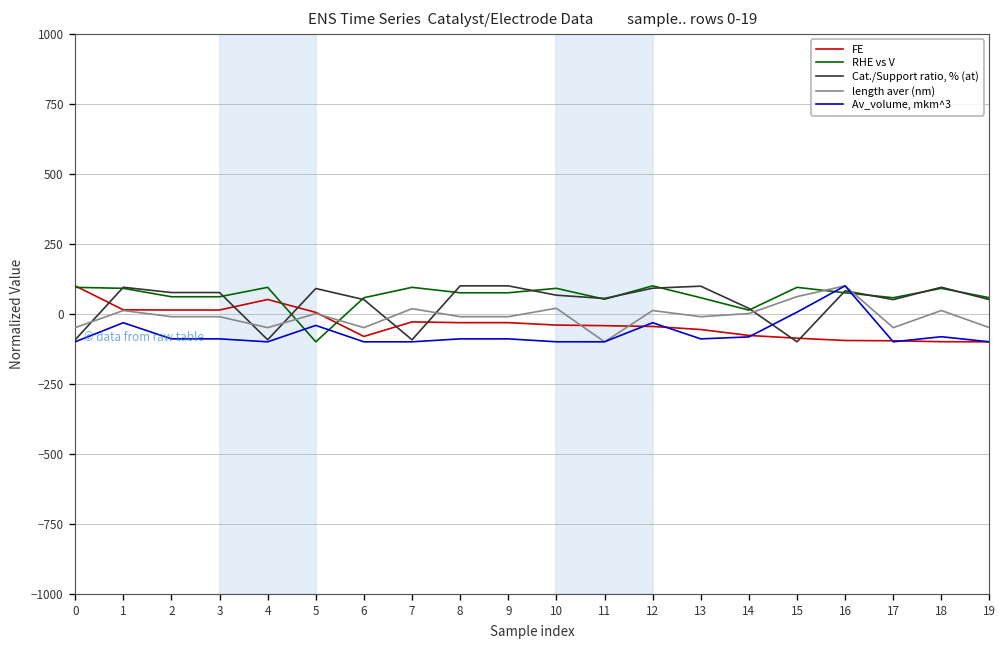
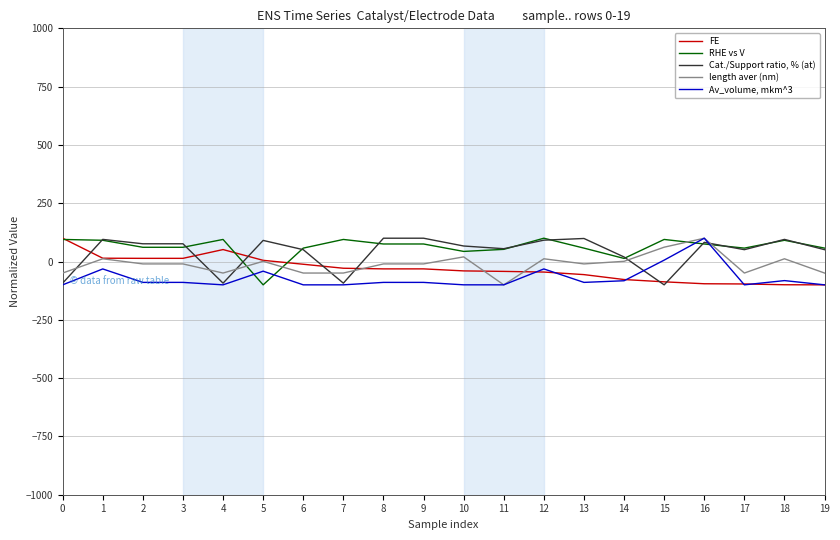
FE, 6: -80 -> -10
length aver (nm), 7: 20 -> -50
RHE vs V, 10: 90 -> 40
